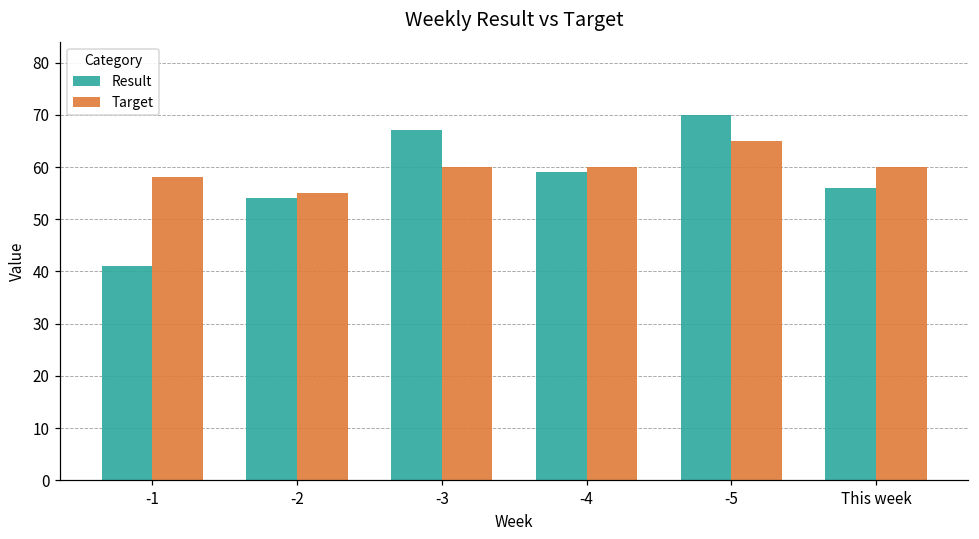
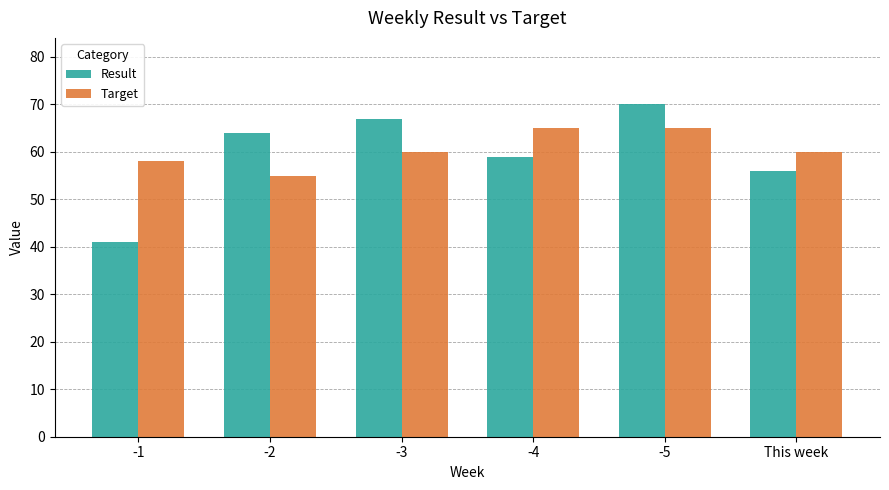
Result, -2: 54 -> 64
Target, -4: 60 -> 65
